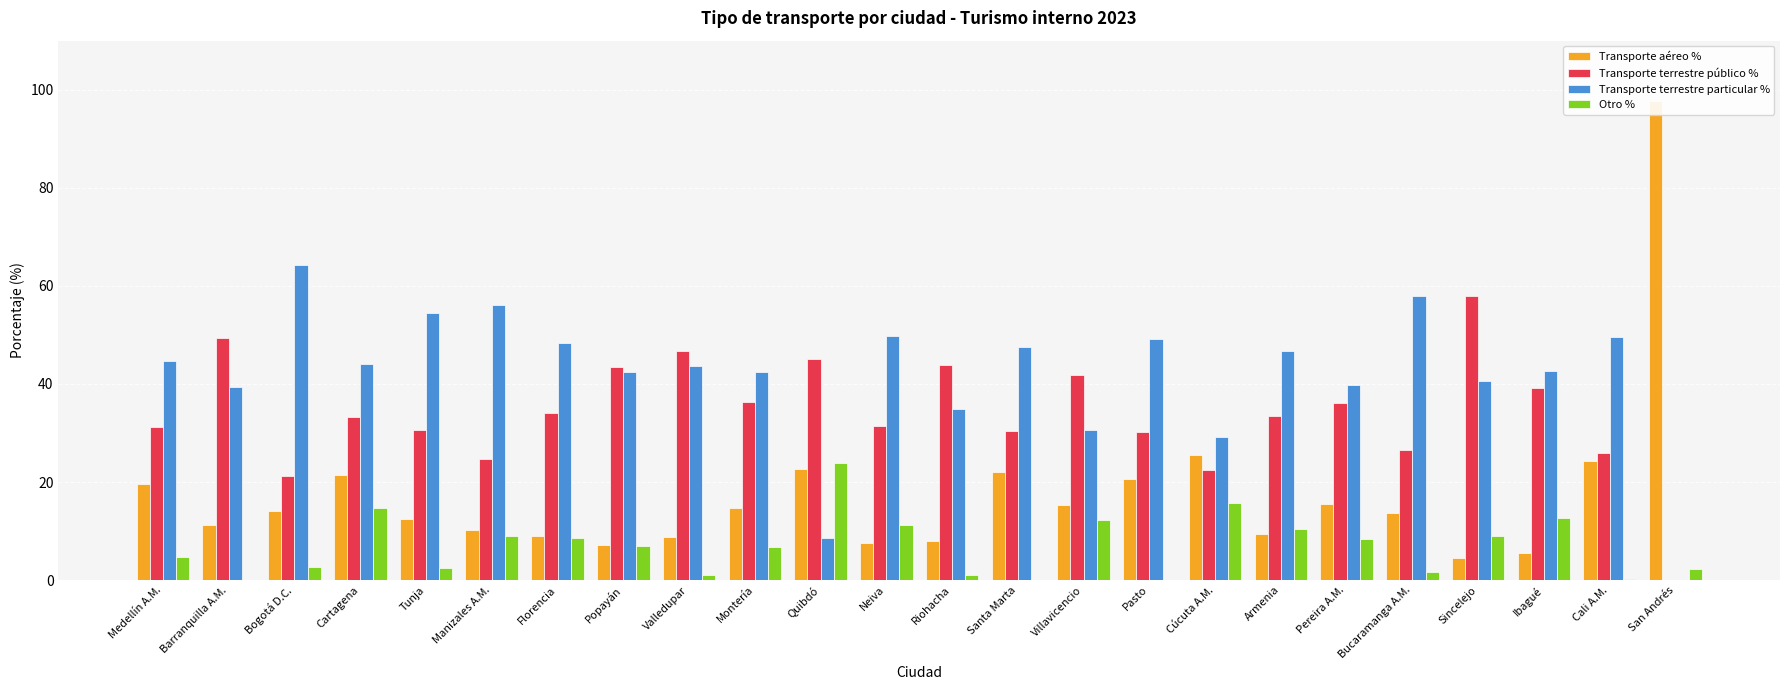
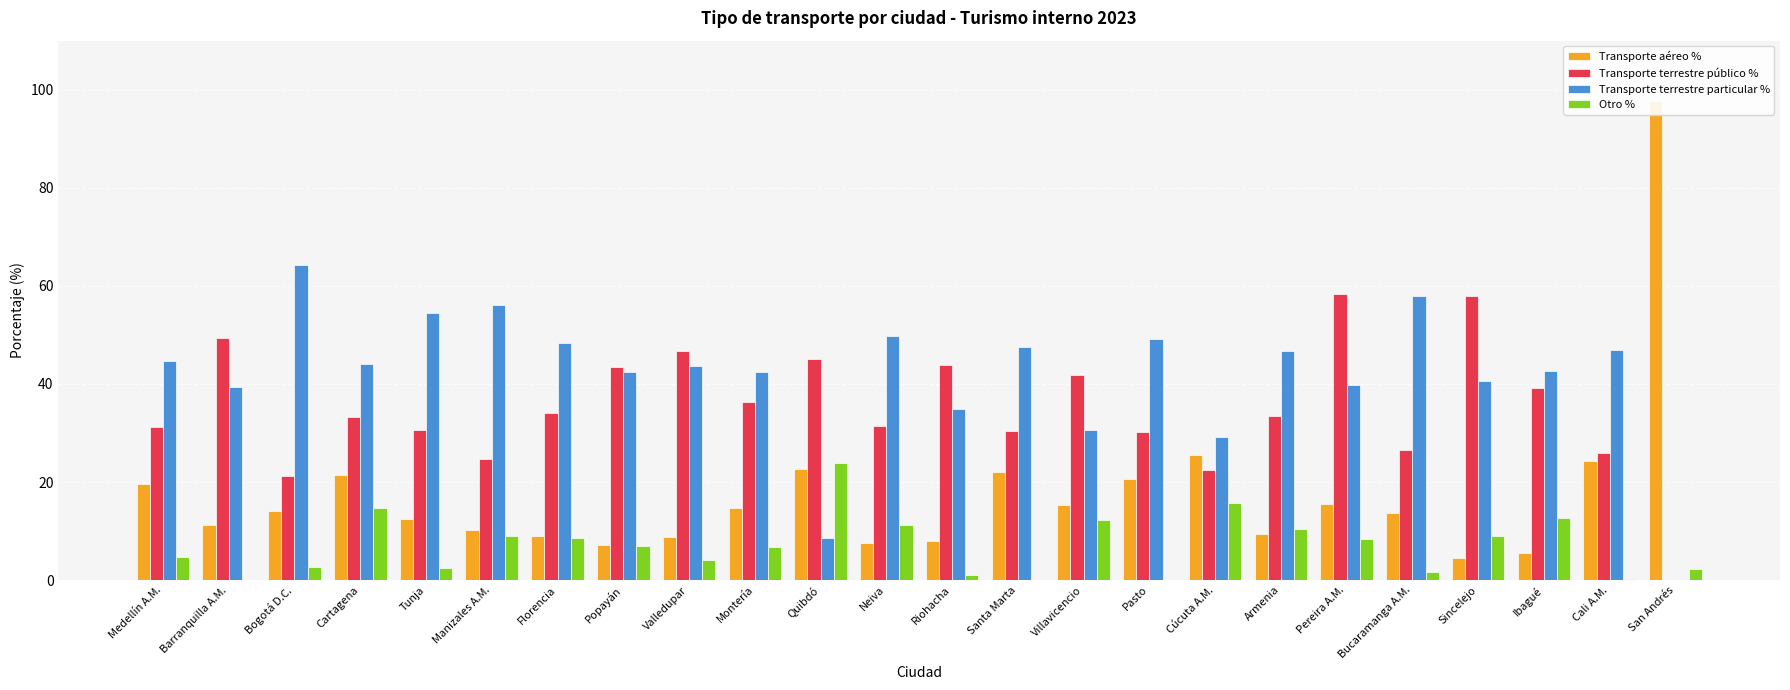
Otro %, Valledupar: 1 -> 4
Transporte terrestre público %, Pereira A.M.: 36 -> 58
Transporte terrestre particular %, Cali A.M.: 50 -> 47
